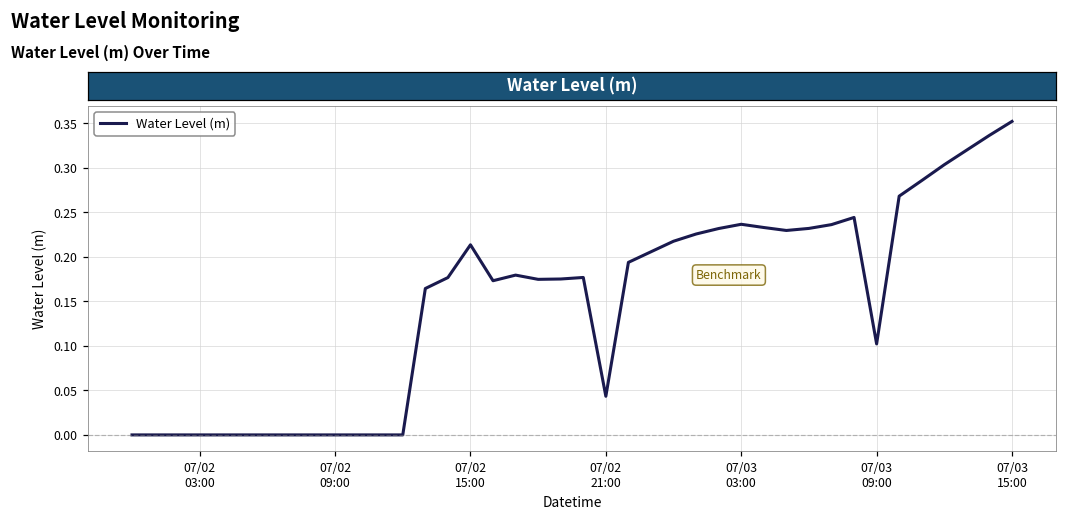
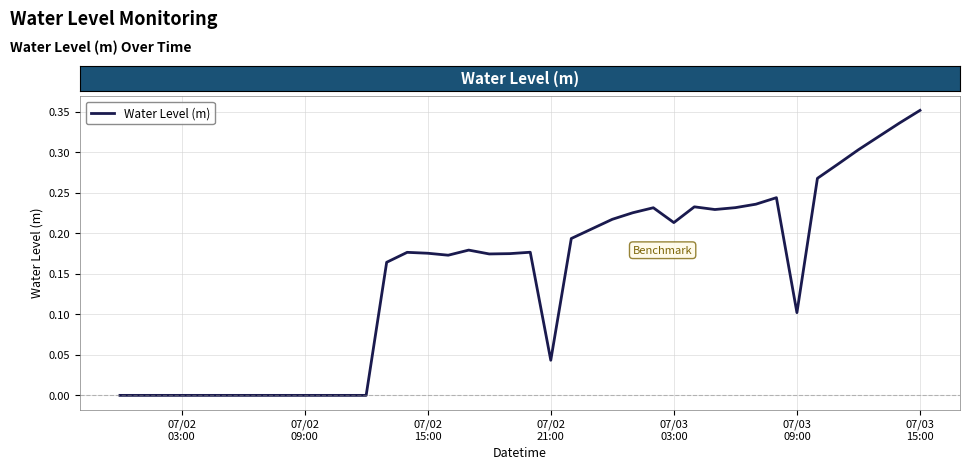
07/02 15:00: 0.21 -> 0.18
07/03 03:00: 0.24 -> 0.21
